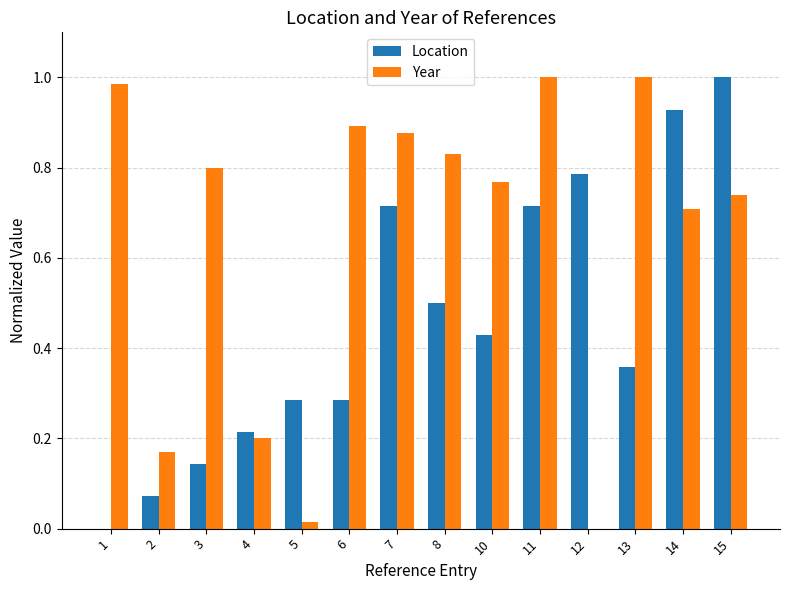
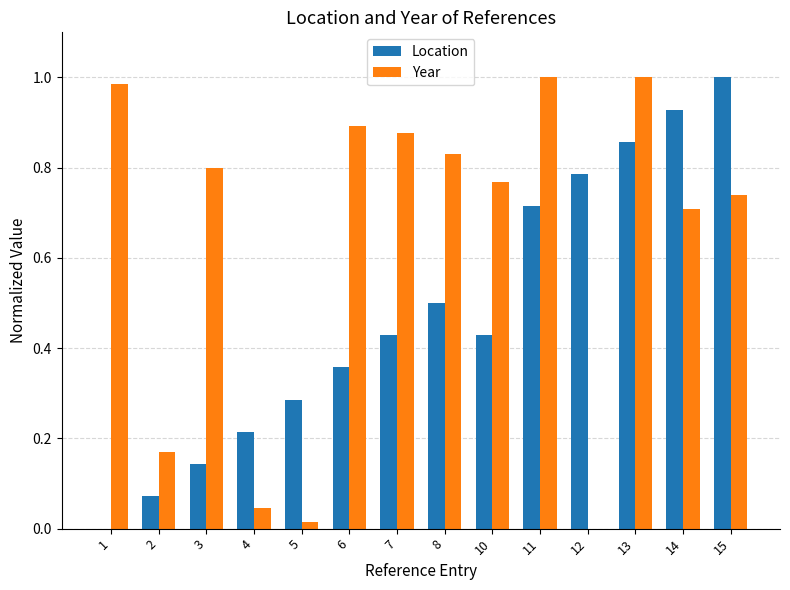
Year, 4: 0.20 -> 0.05
Location, 6: 0.29 -> 0.36
Location, 7: 0.71 -> 0.43
Location, 13: 0.36 -> 0.86
